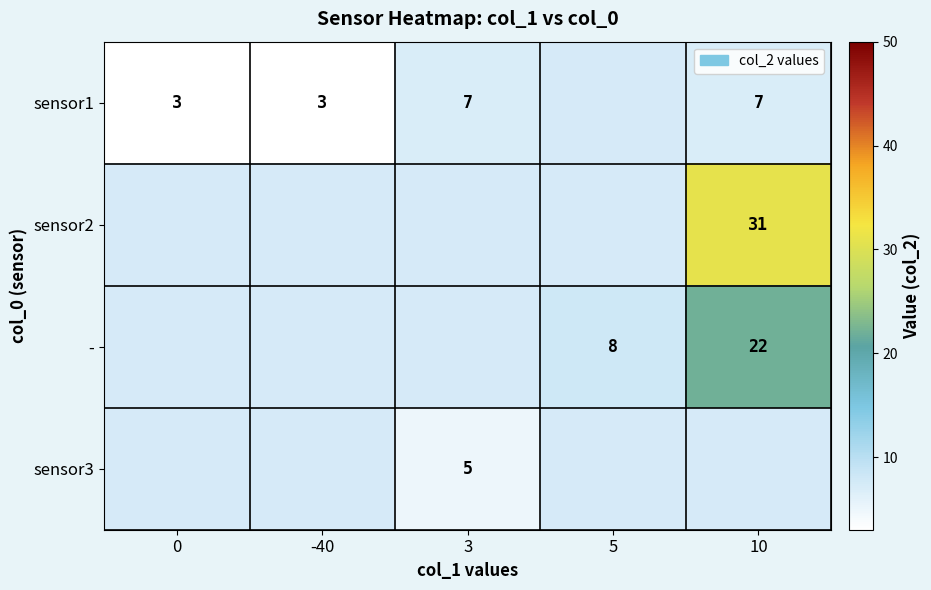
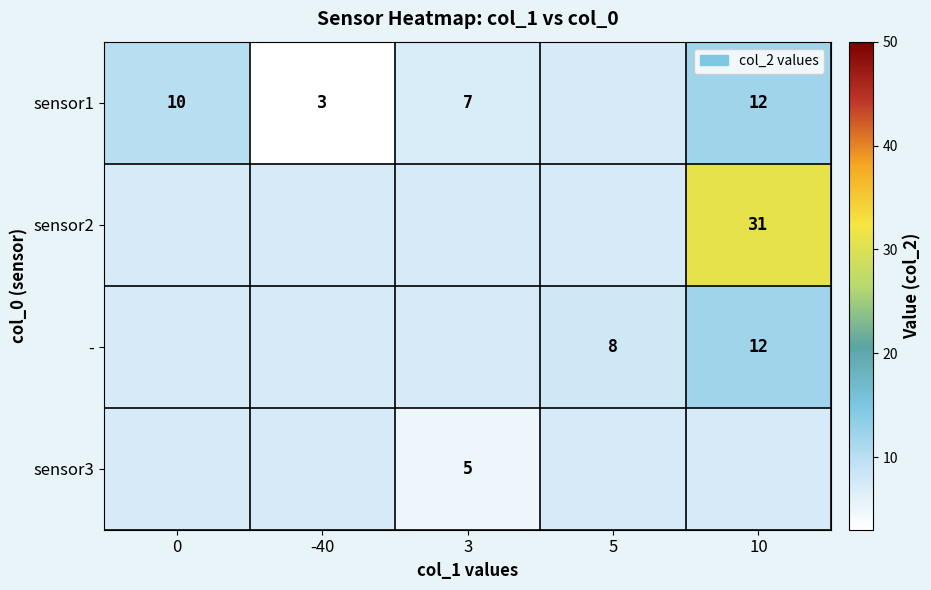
sensor1, 0: 3 -> 10
sensor1, 10: 7 -> 12
-, 10: 22 -> 12
